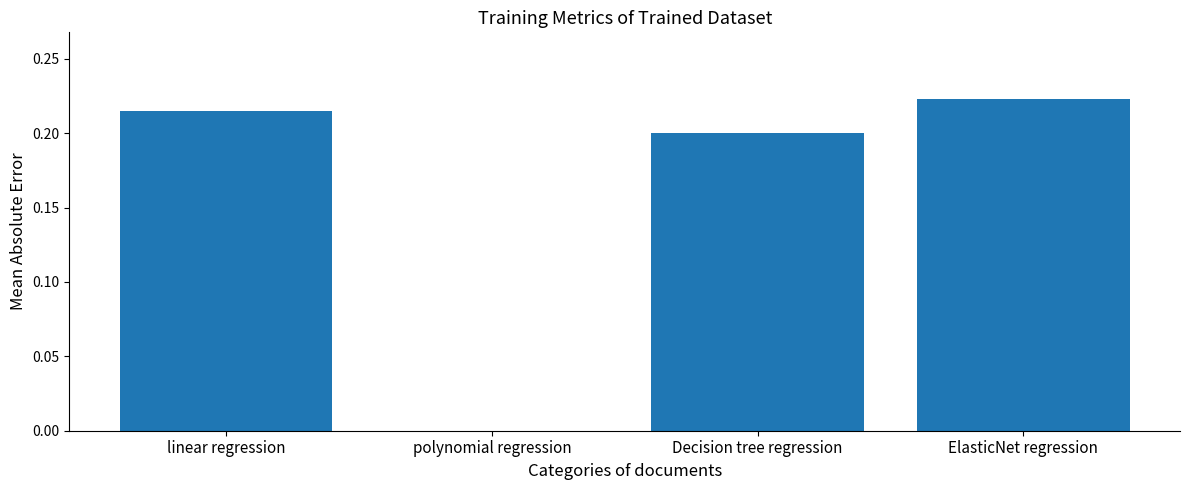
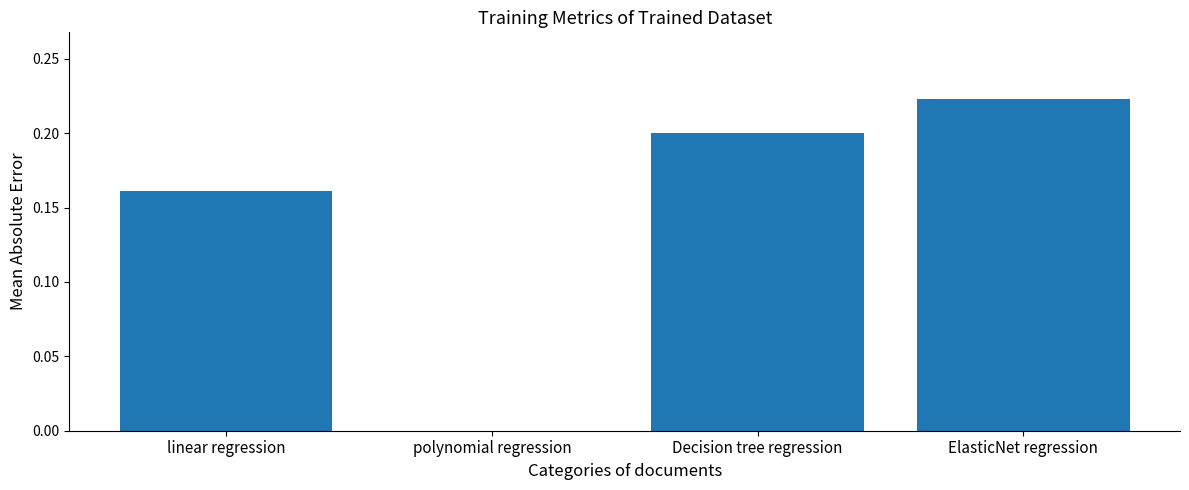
linear regression: 0.215 -> 0.161
